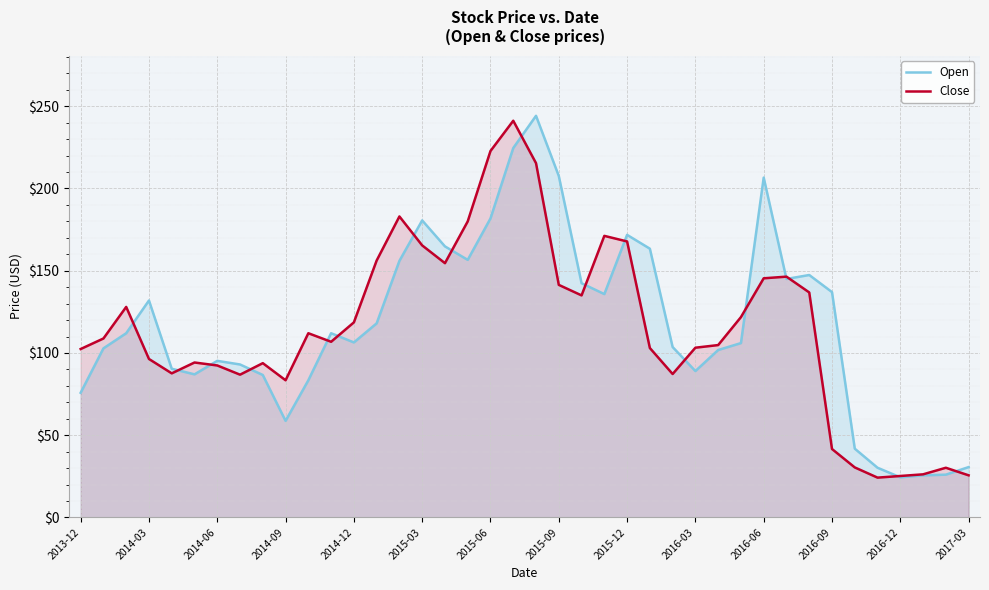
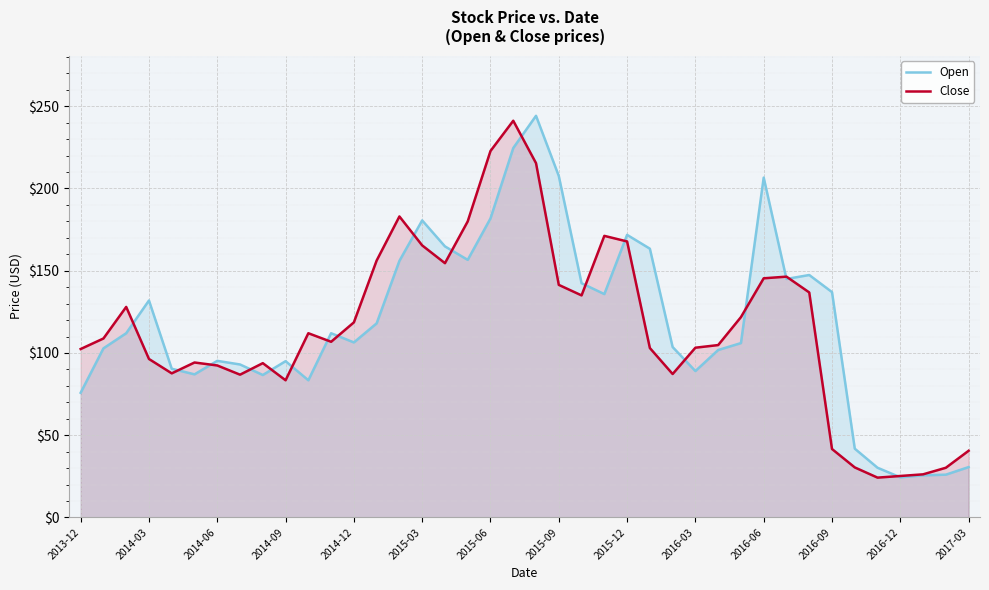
Open, 2014-09: $59 -> $95
Close, 2017-03: $26 -> $41
